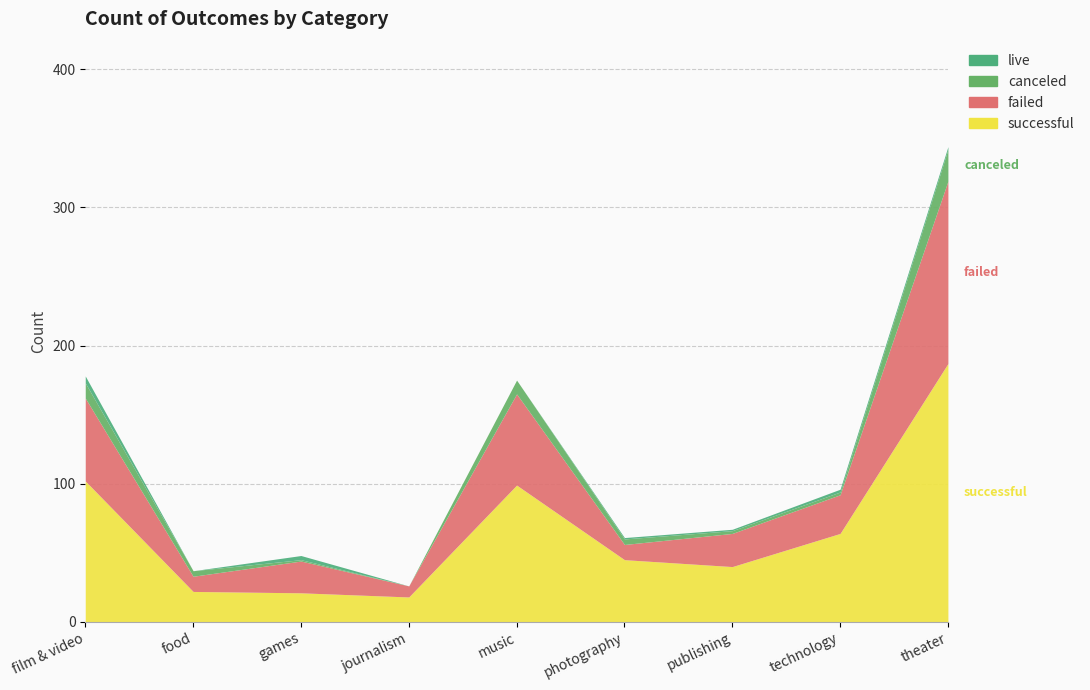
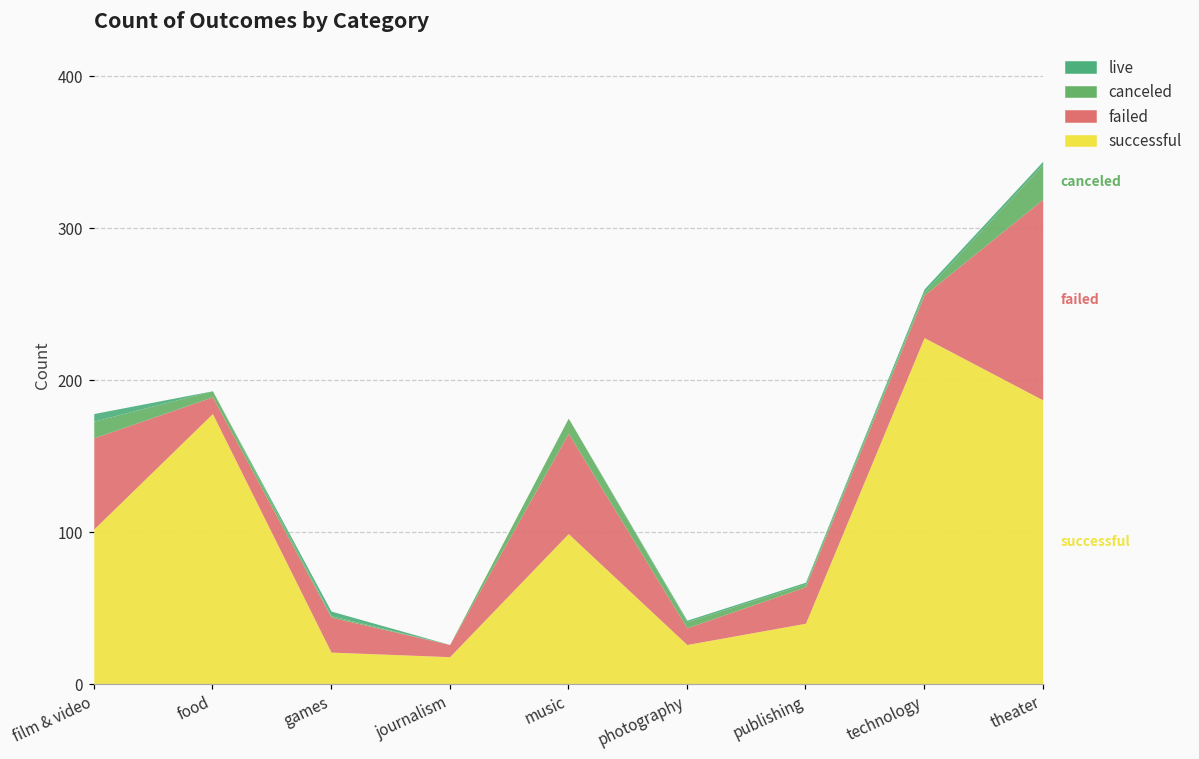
successful, food: 22 -> 178
successful, photography: 45 -> 26
successful, technology: 64 -> 228
